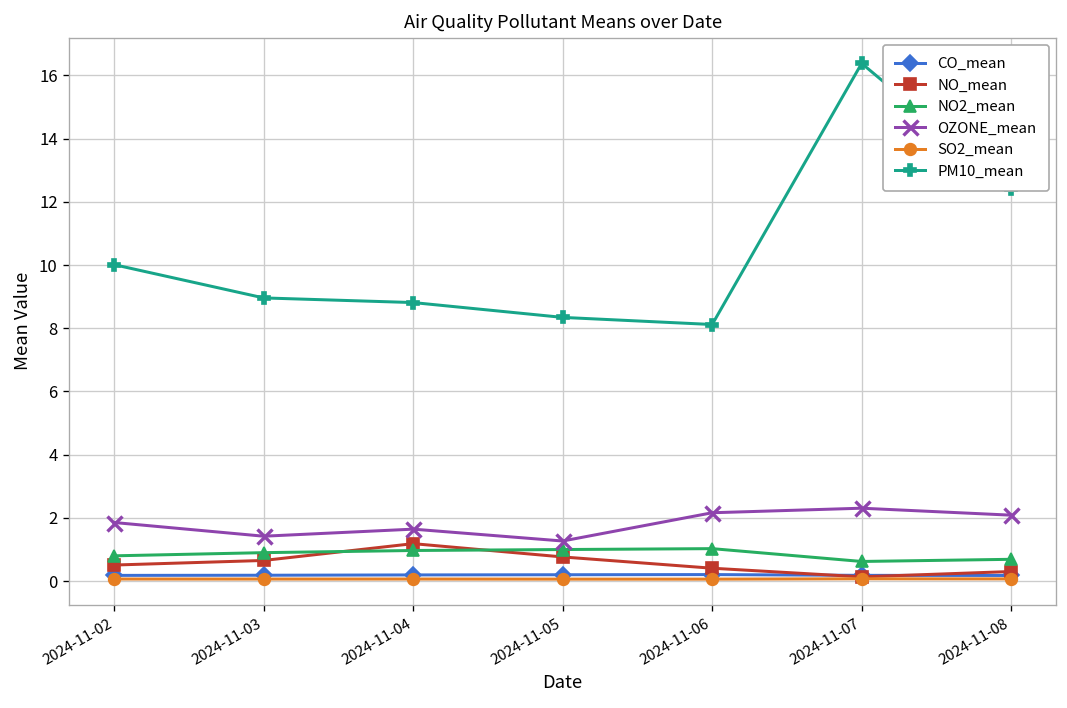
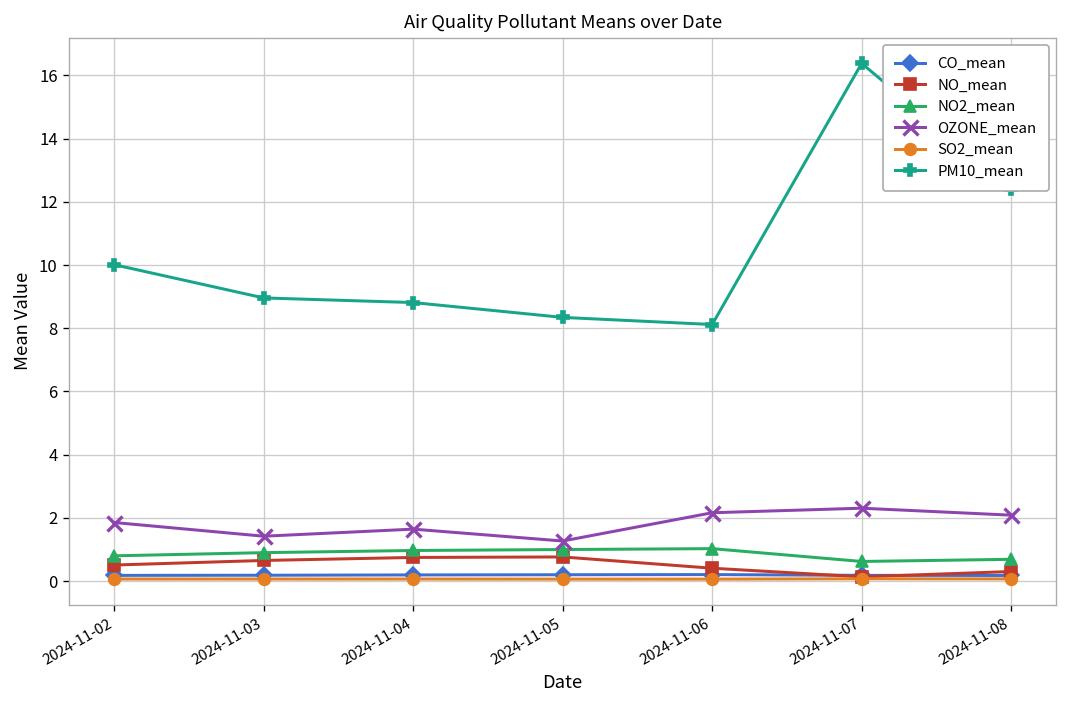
NO_mean, 2024-11-04: 1.2 -> 0.7
